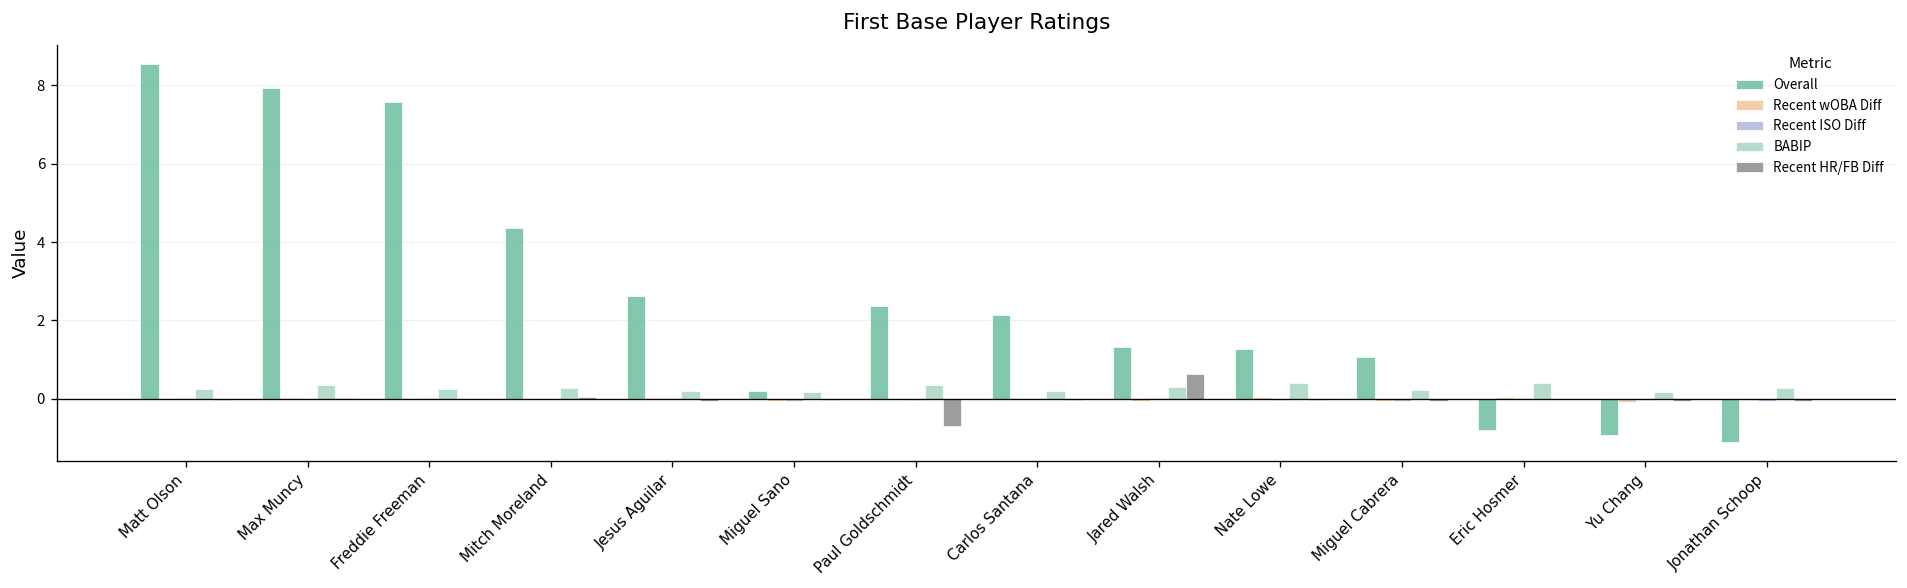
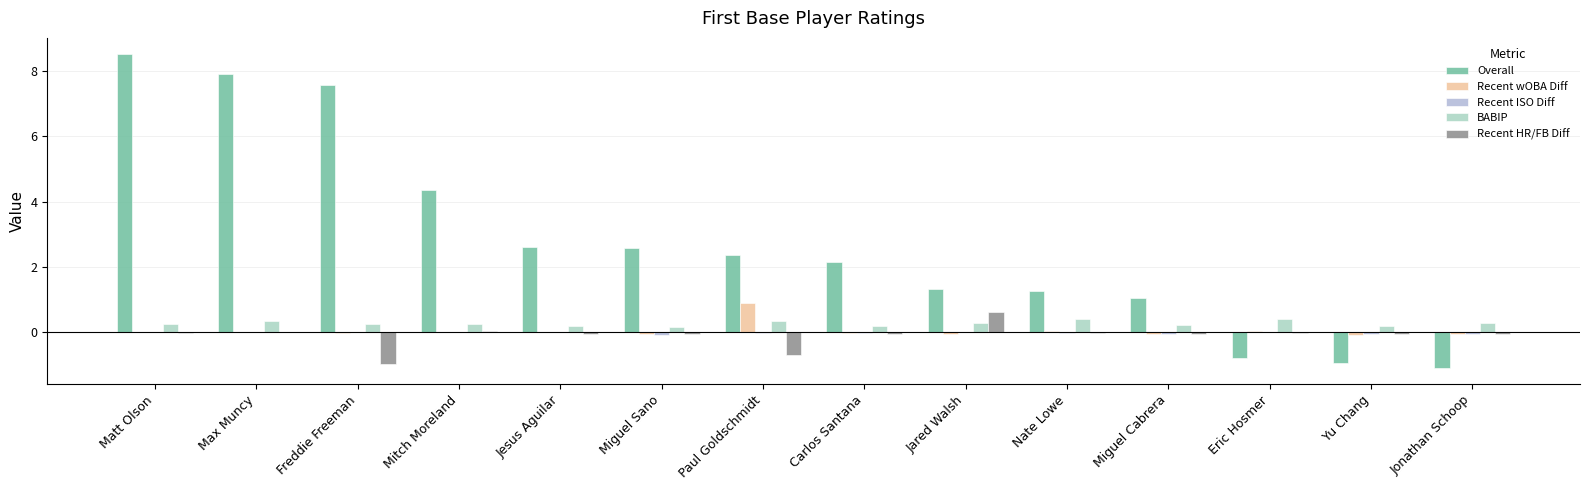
Recent HR/FB Diff, Freddie Freeman: 0.0 -> -1.0
Overall, Miguel Sano: 0.2 -> 2.6
Recent wOBA Diff, Paul Goldschmidt: 0.0 -> 0.9
